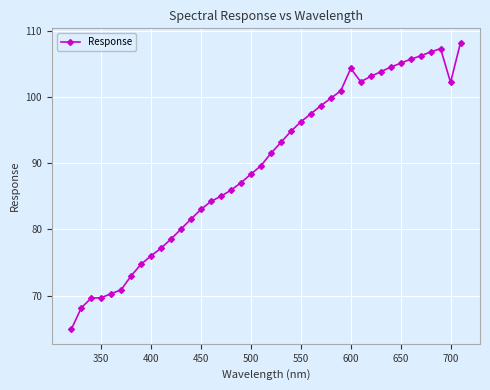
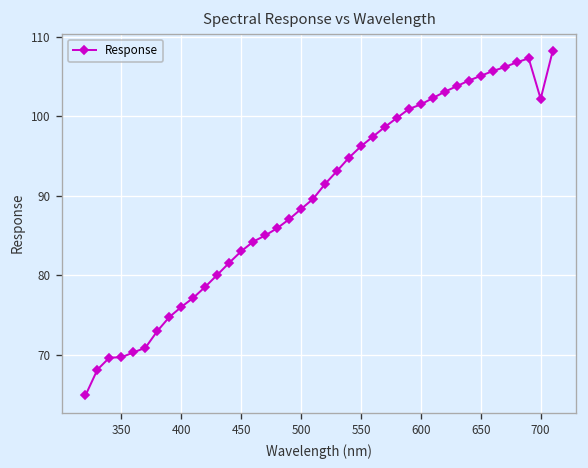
600: 104 -> 102
